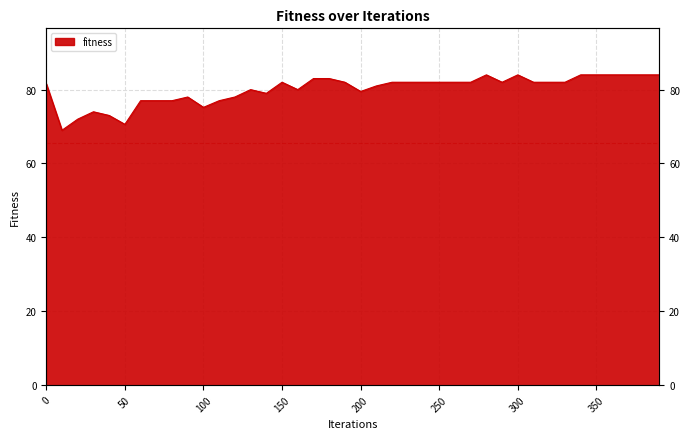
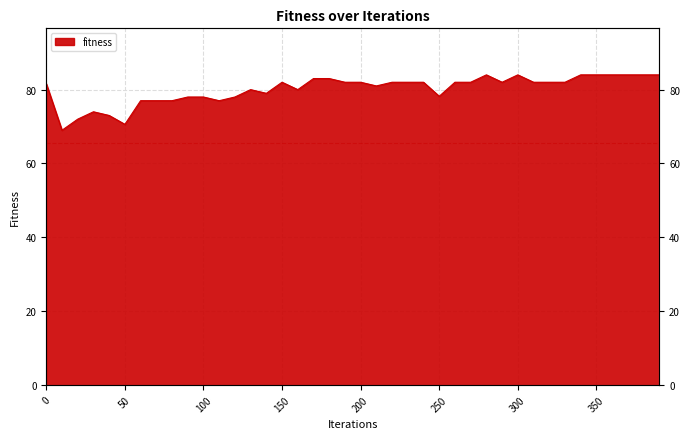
100: 75 -> 78
200: 80 -> 82
250: 82 -> 78
